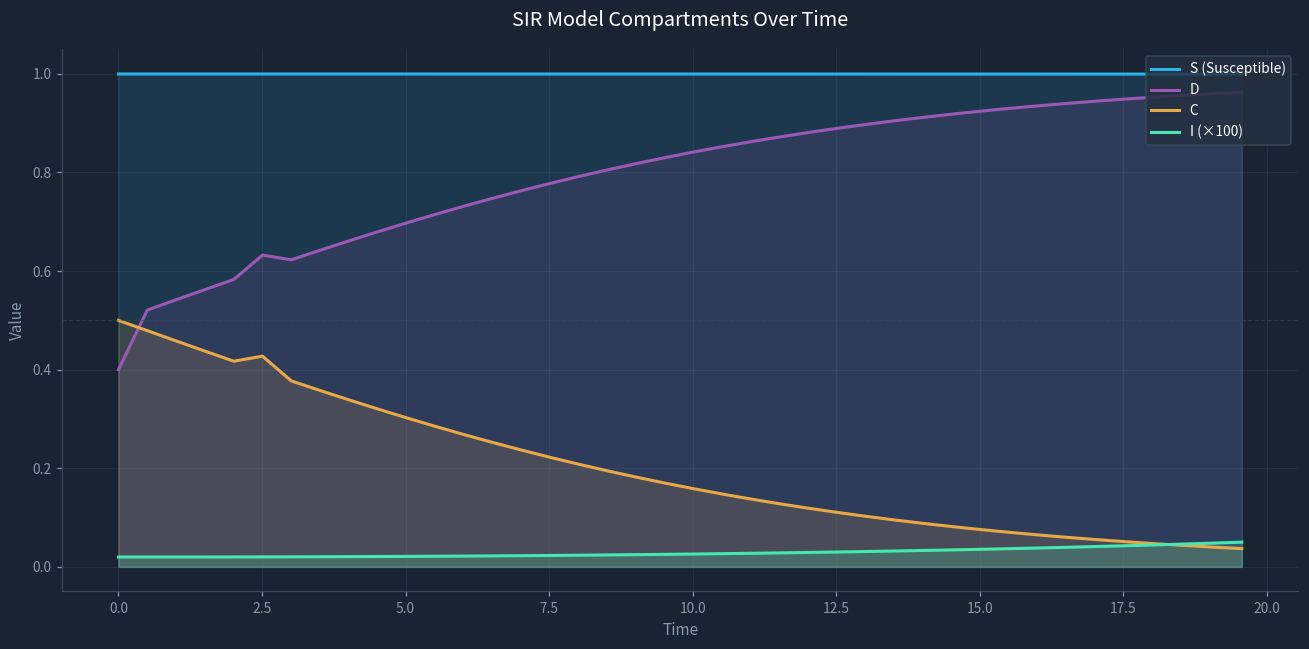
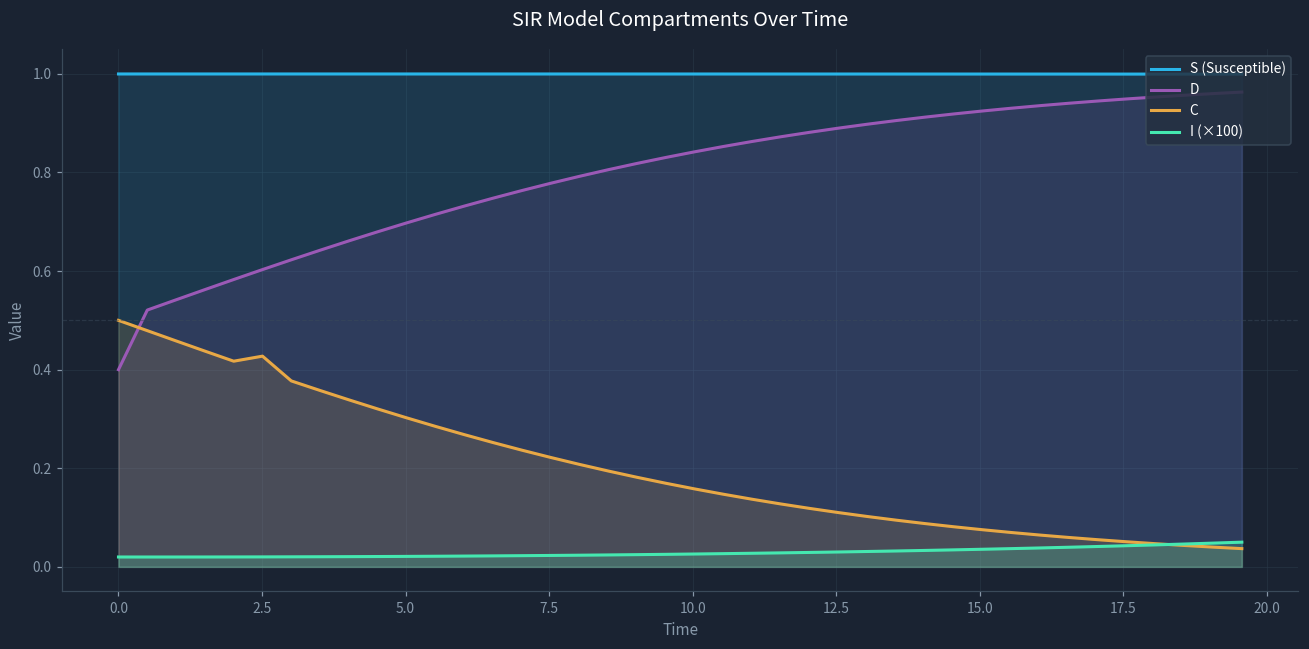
D, 2.5: 0.63 -> 0.60
